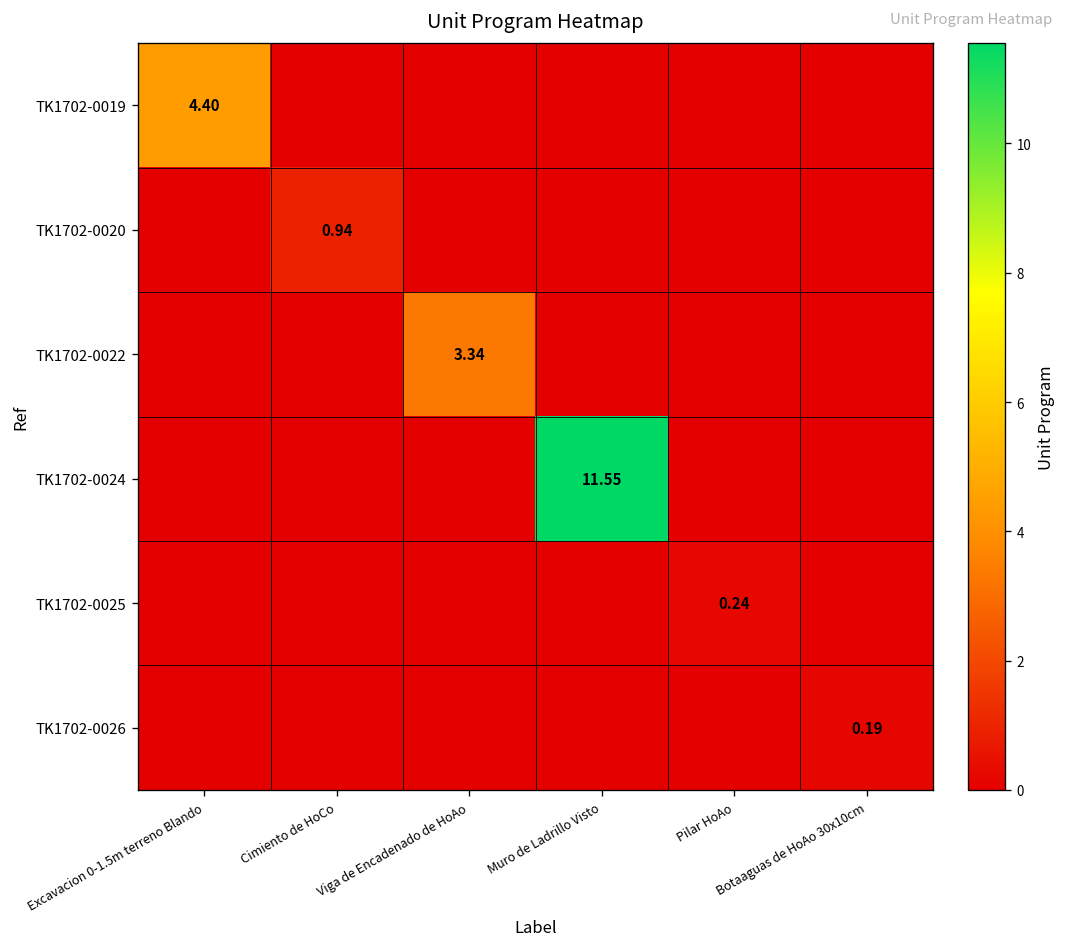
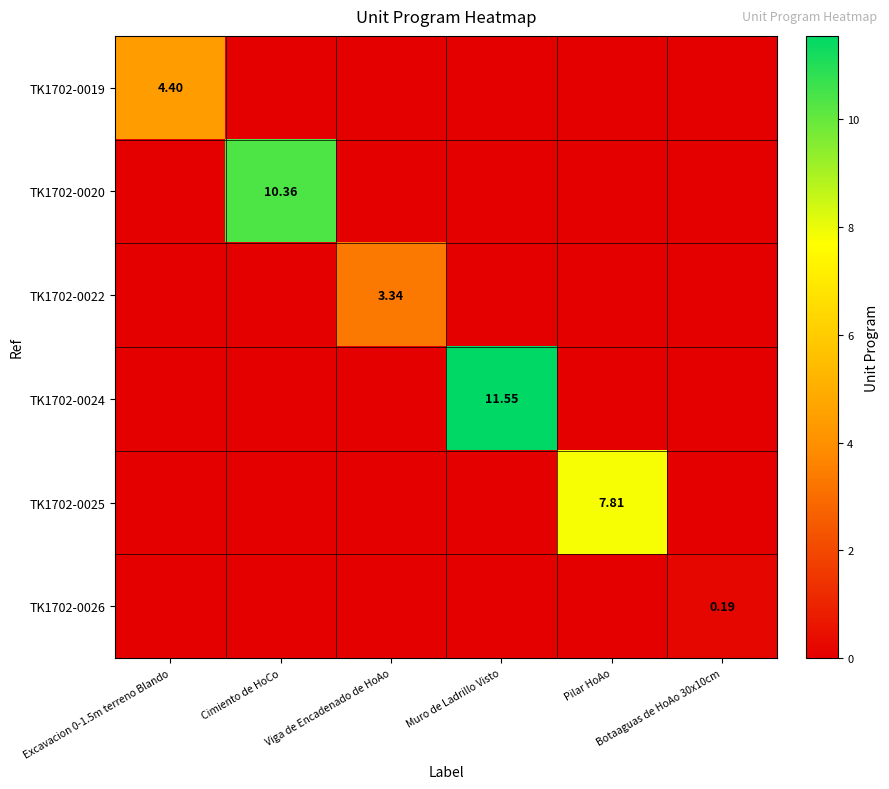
TK1702-0020, Cimiento de HoCo: 0.94 -> 10.36
TK1702-0025, Pilar HoAo: 0.24 -> 7.81
